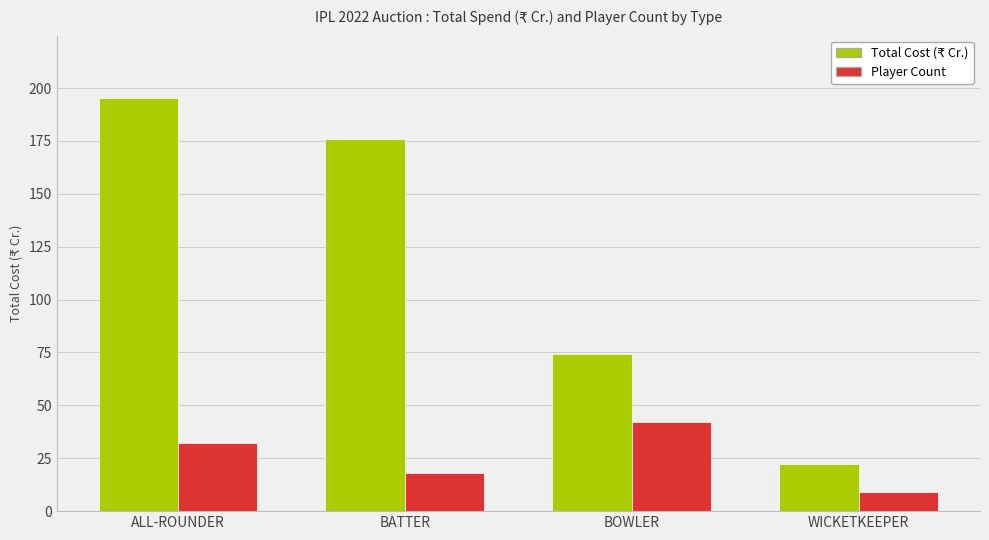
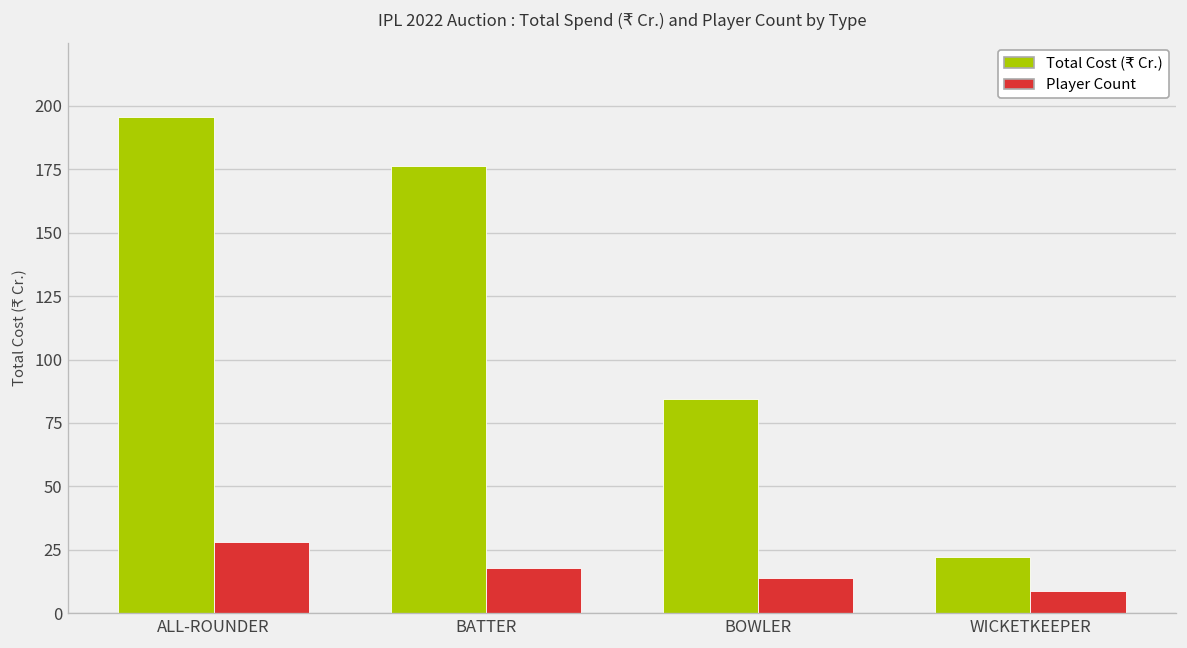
Player Count, ALL-ROUNDER: 32 -> 28
Total Cost (₹ Cr.), BOWLER: 74 -> 85
Player Count, BOWLER: 42 -> 14
